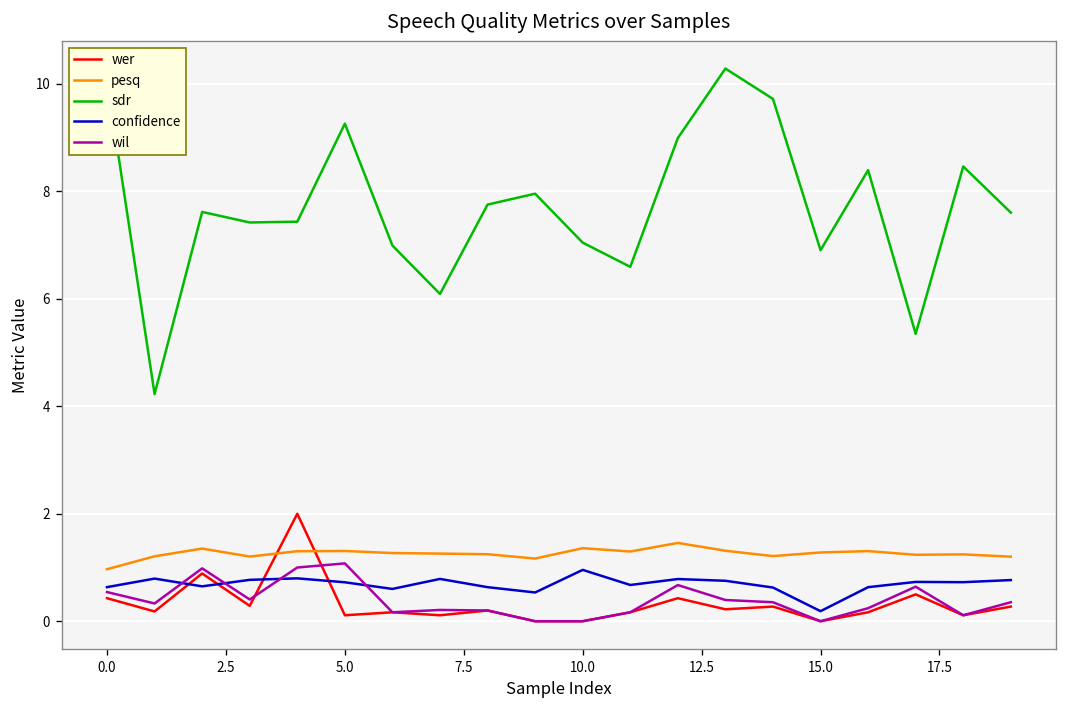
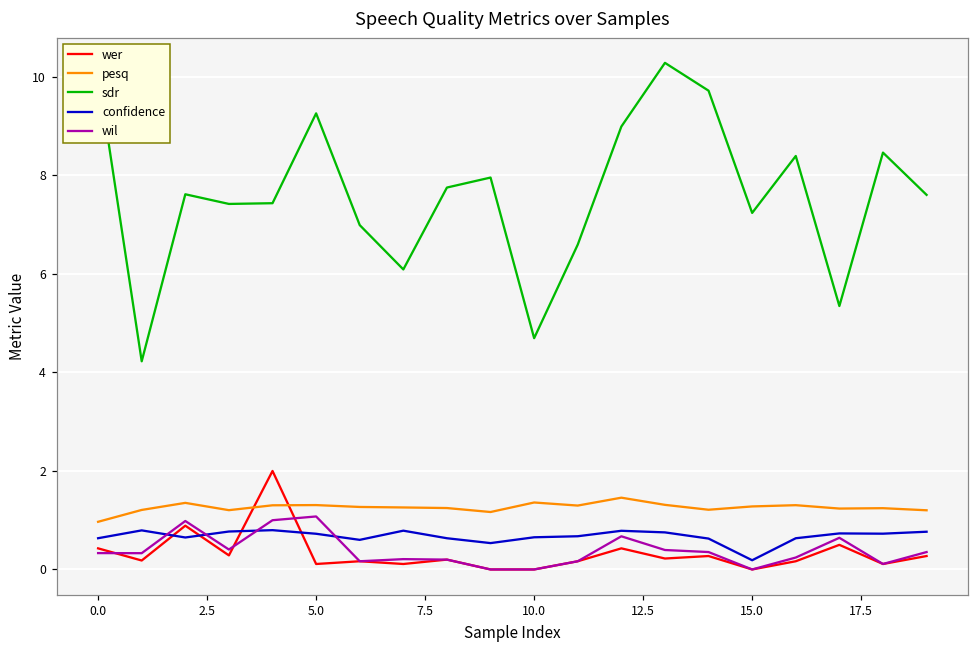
wil, 0.0: 0.5 -> 0.3
sdr, 10.0: 7.0 -> 4.7
confidence, 10.0: 1.0 -> 0.7
sdr, 15.0: 6.9 -> 7.2
